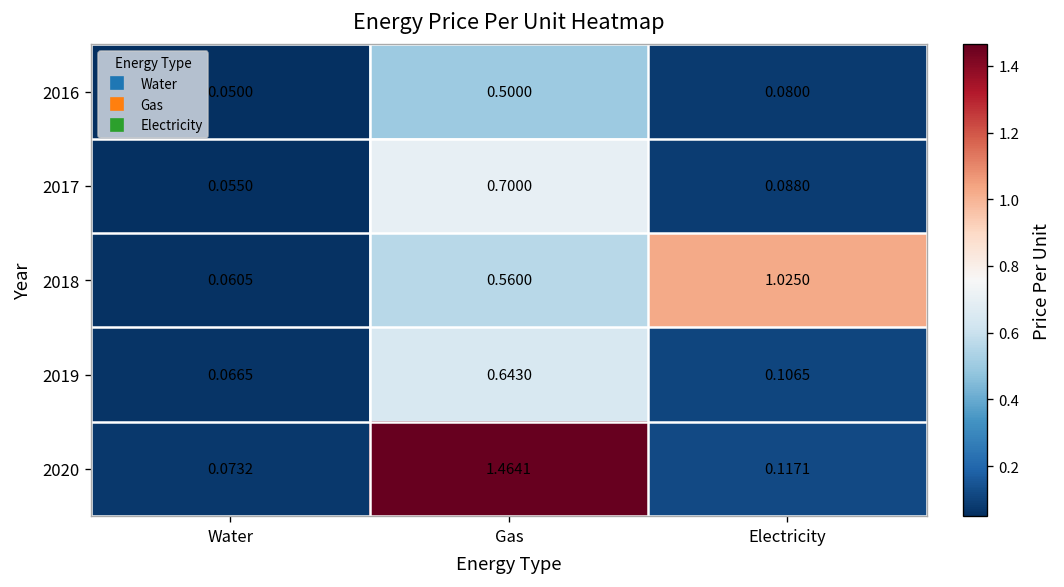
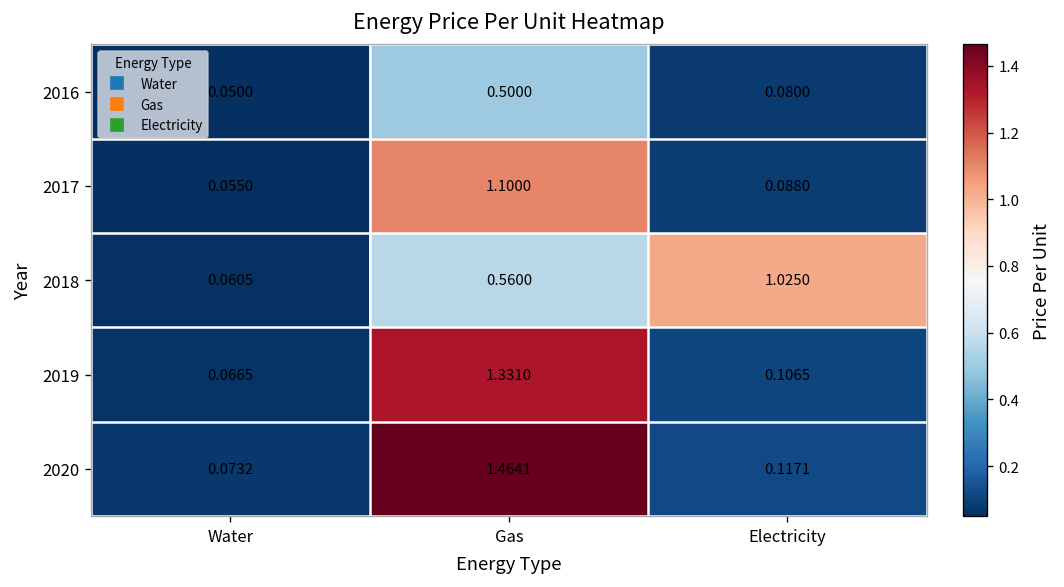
2017, Gas: 0.7000 -> 1.1000
2019, Gas: 0.6430 -> 1.3310
